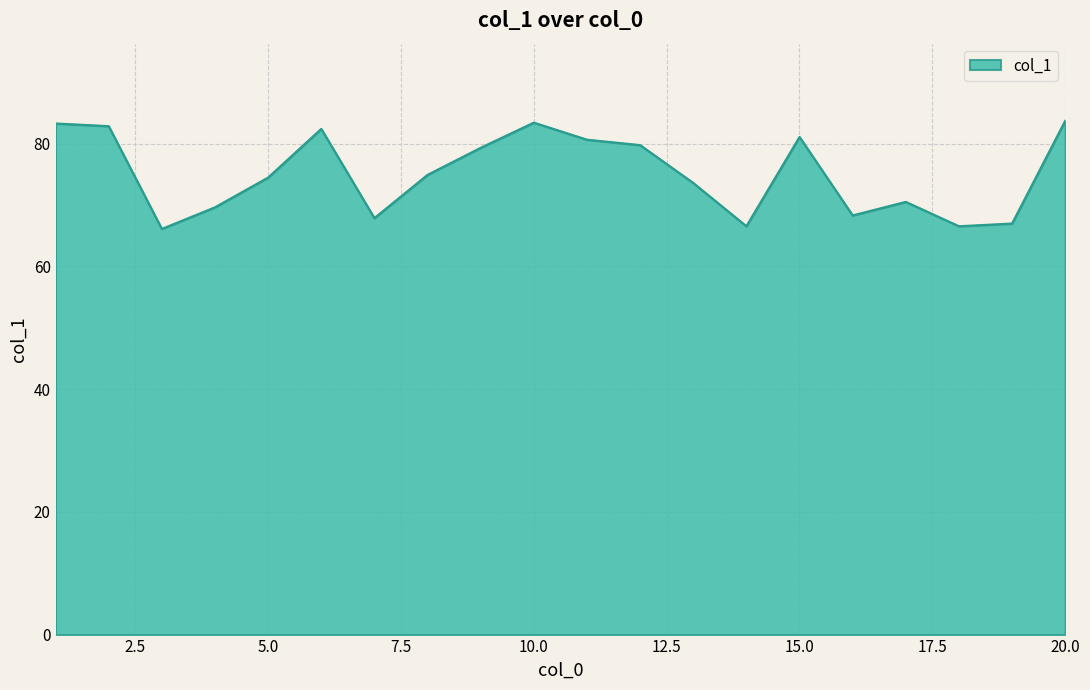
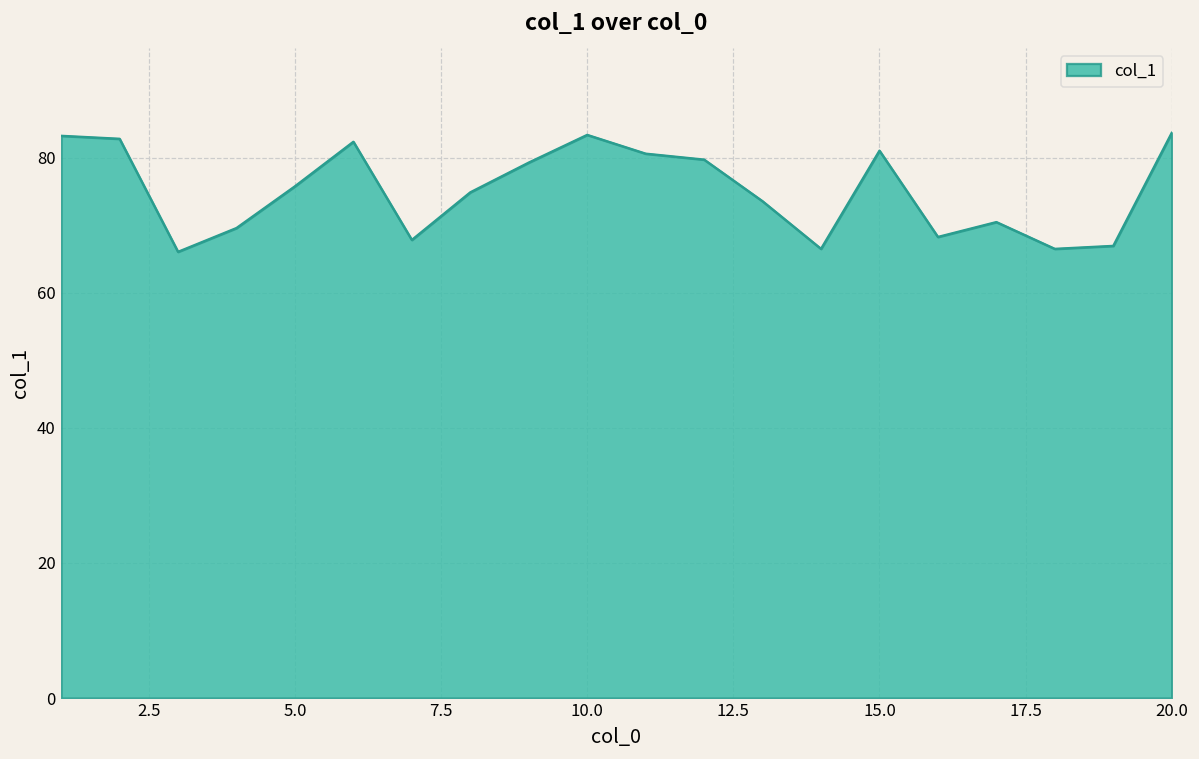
5.0: 74 -> 76
